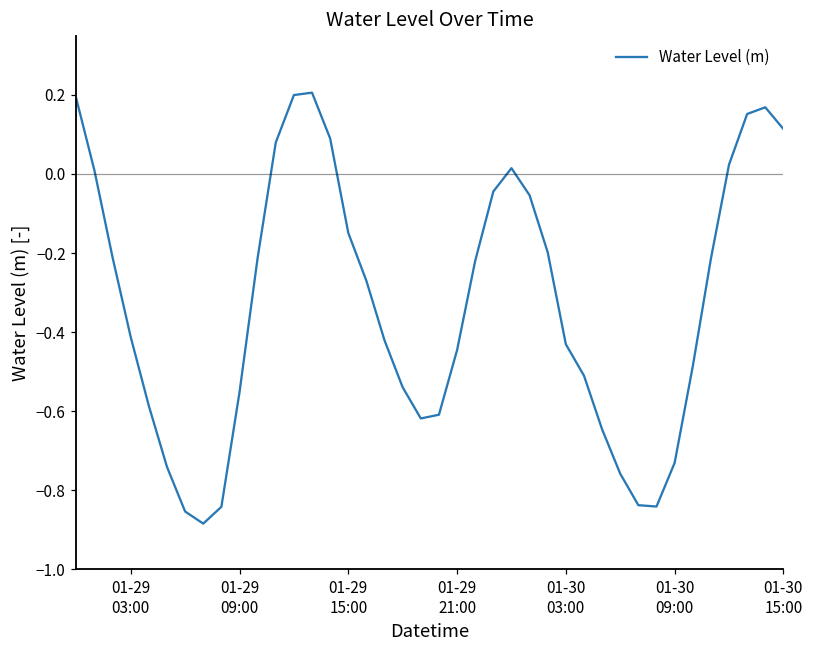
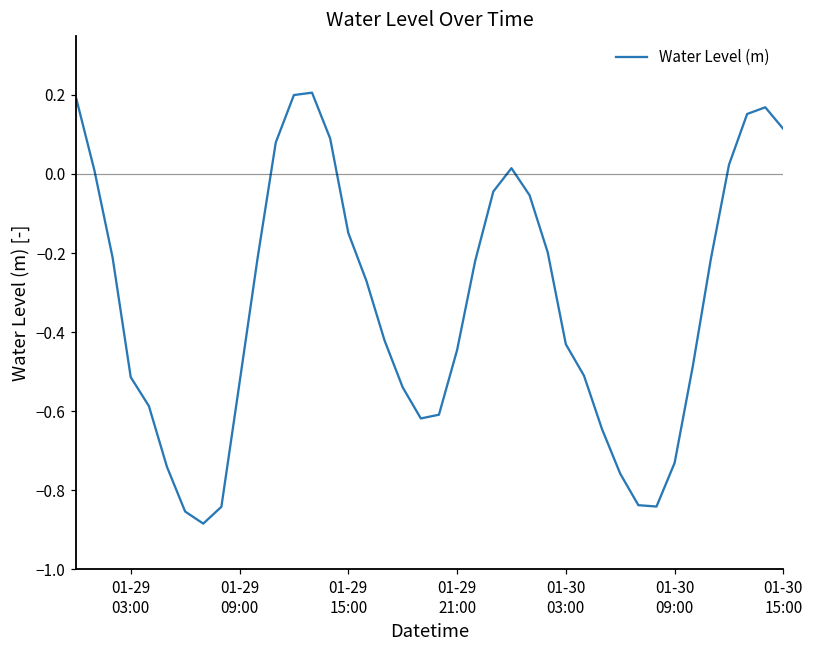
01-29 03:00: -0.41 -> -0.51
01-29 09:00: -0.55 -> -0.53
